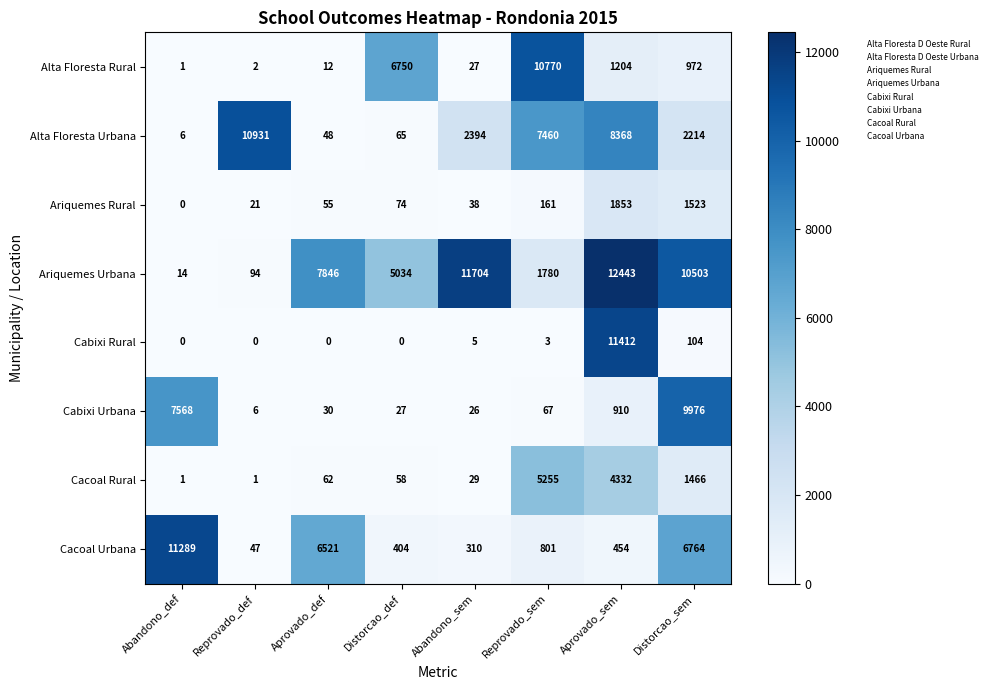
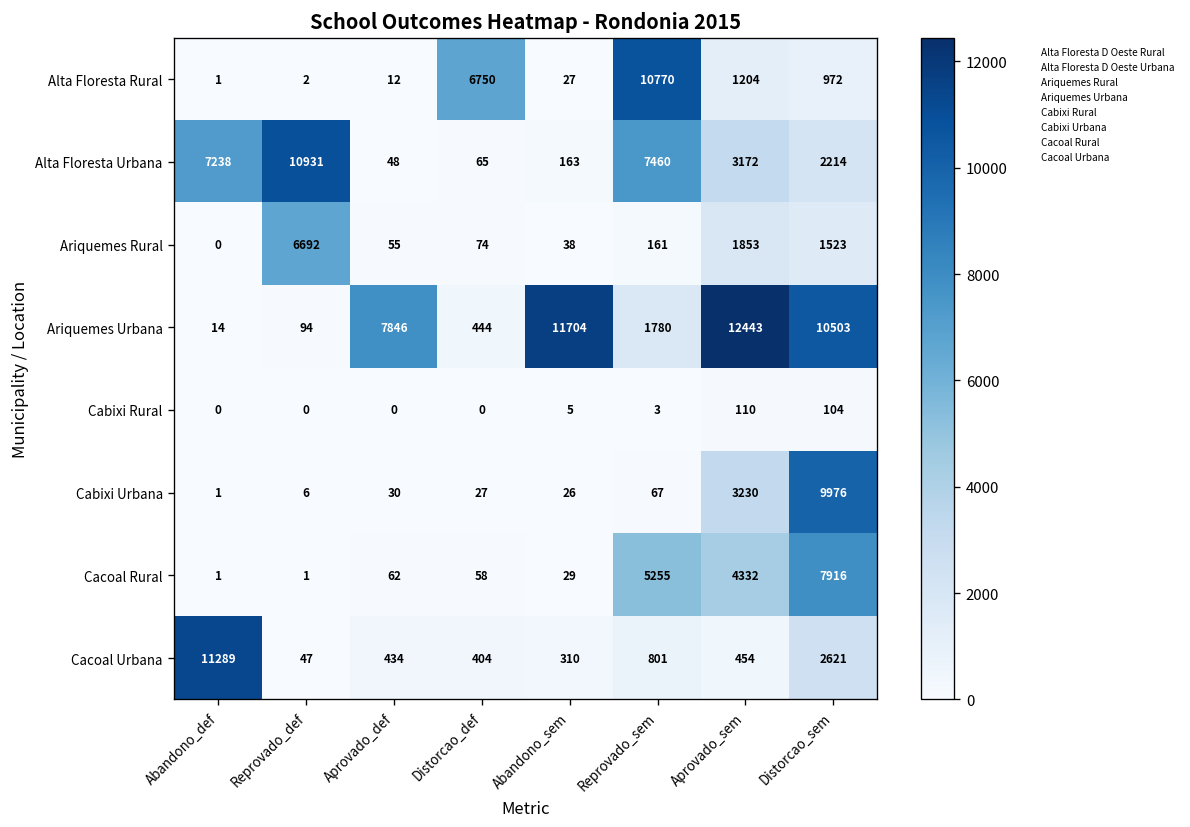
Alta Floresta Urbana, Abandono_def: 6 -> 7238
Alta Floresta Urbana, Abandono_sem: 2394 -> 163
Alta Floresta Urbana, Aprovado_sem: 8368 -> 3172
Ariquemes Rural, Reprovado_def: 21 -> 6692
Ariquemes Urbana, Distorcao_def: 5034 -> 444
Cabixi Rural, Aprovado_sem: 11412 -> 110
Cabixi Urbana, Abandono_def: 7568 -> 1
Cabixi Urbana, Aprovado_sem: 910 -> 3230
Cacoal Rural, Distorcao_sem: 1466 -> 7916
Cacoal Urbana, Aprovado_def: 6521 -> 434
Cacoal Urbana, Distorcao_sem: 6764 -> 2621
